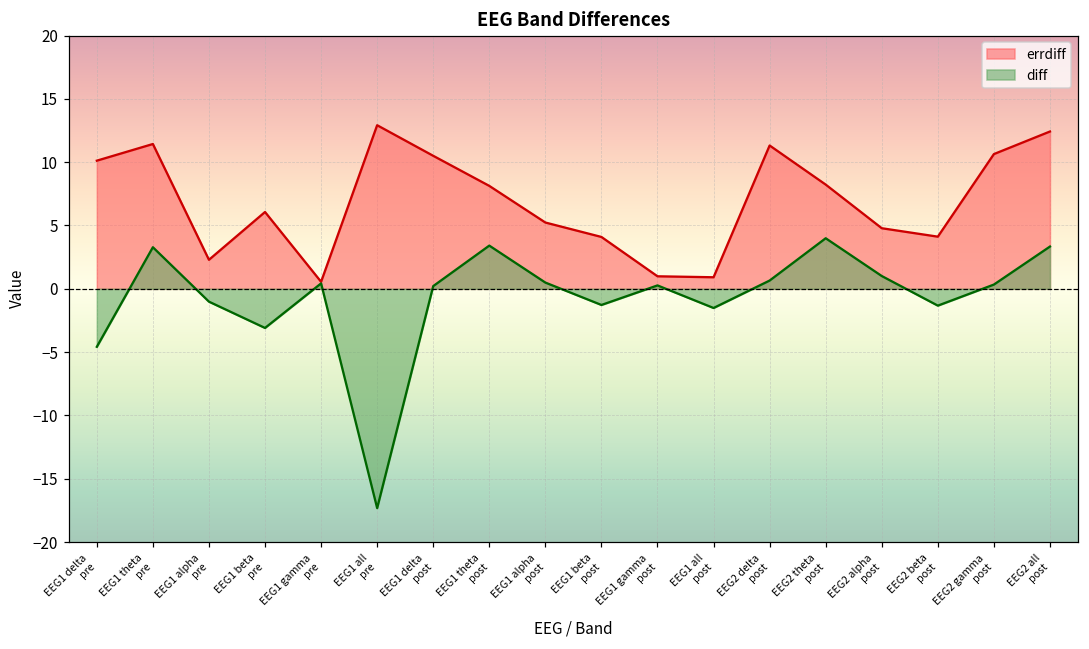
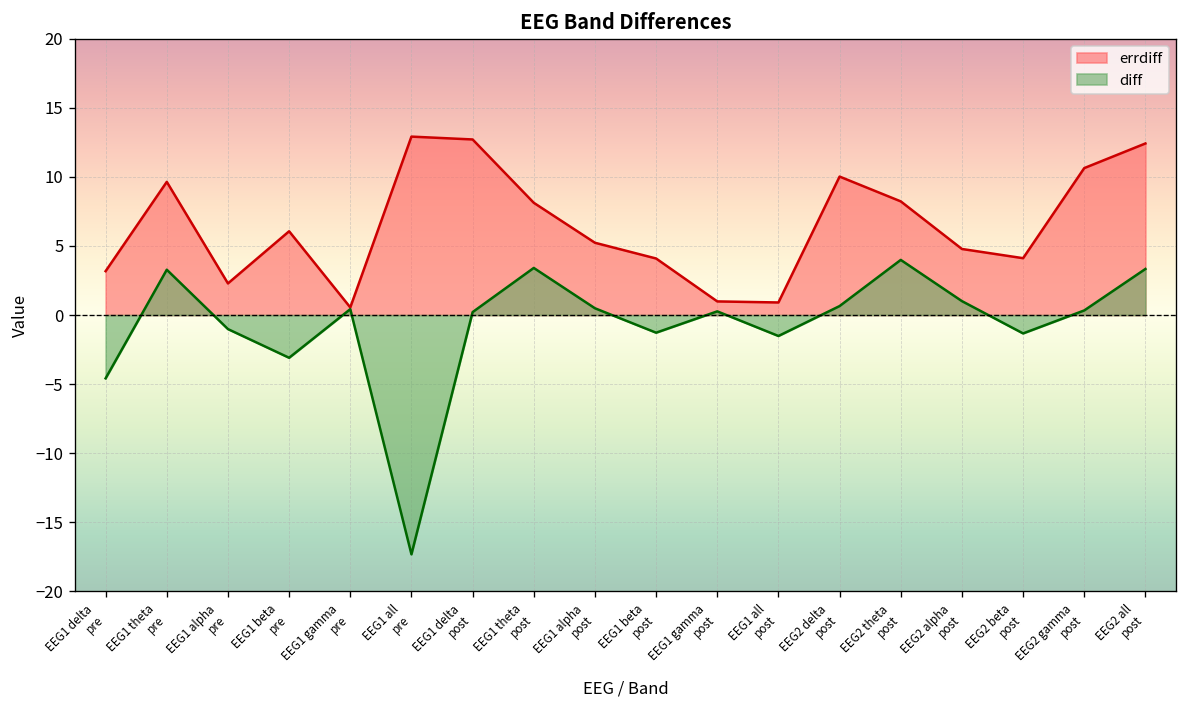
errdiff, EEG1 delta pre: 10.1 -> 3.2
errdiff, EEG1 theta pre: 11.4 -> 9.6
errdiff, EEG1 delta post: 10.5 -> 12.7
errdiff, EEG2 delta post: 11.3 -> 10.0
